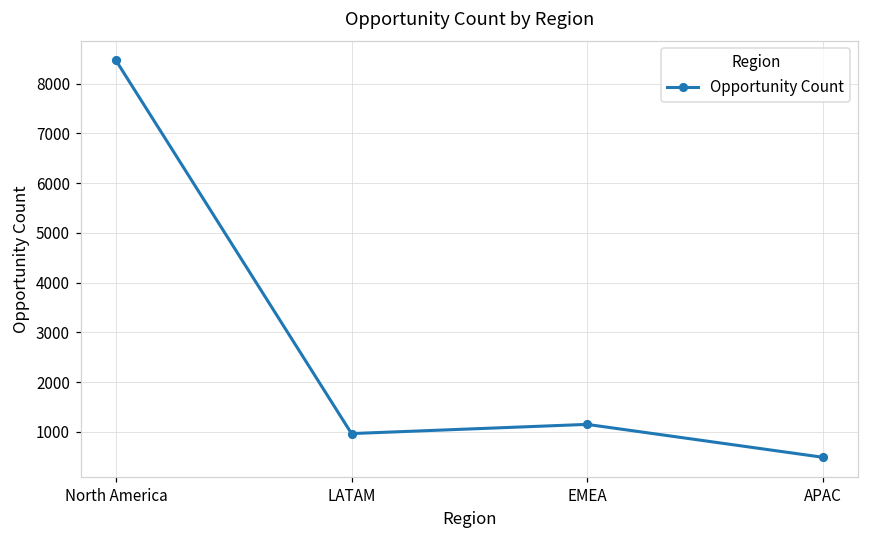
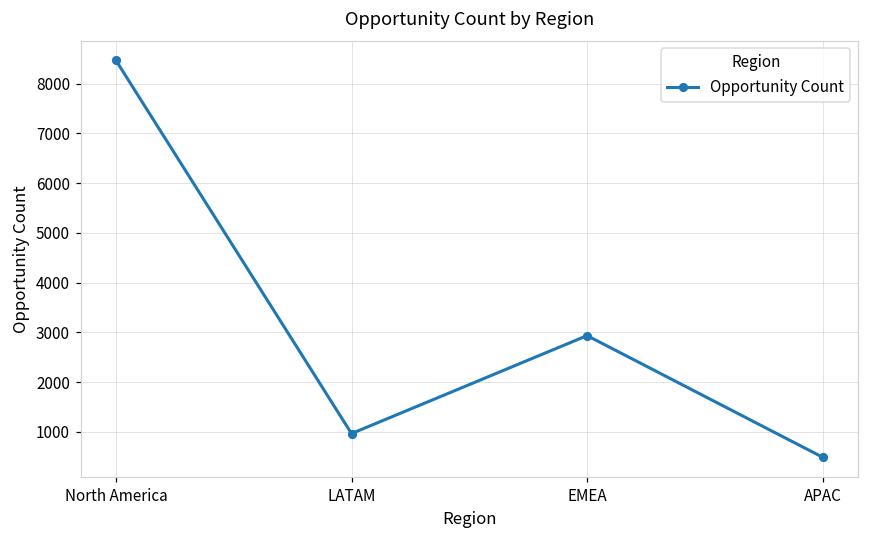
EMEA: 1100 -> 2900
